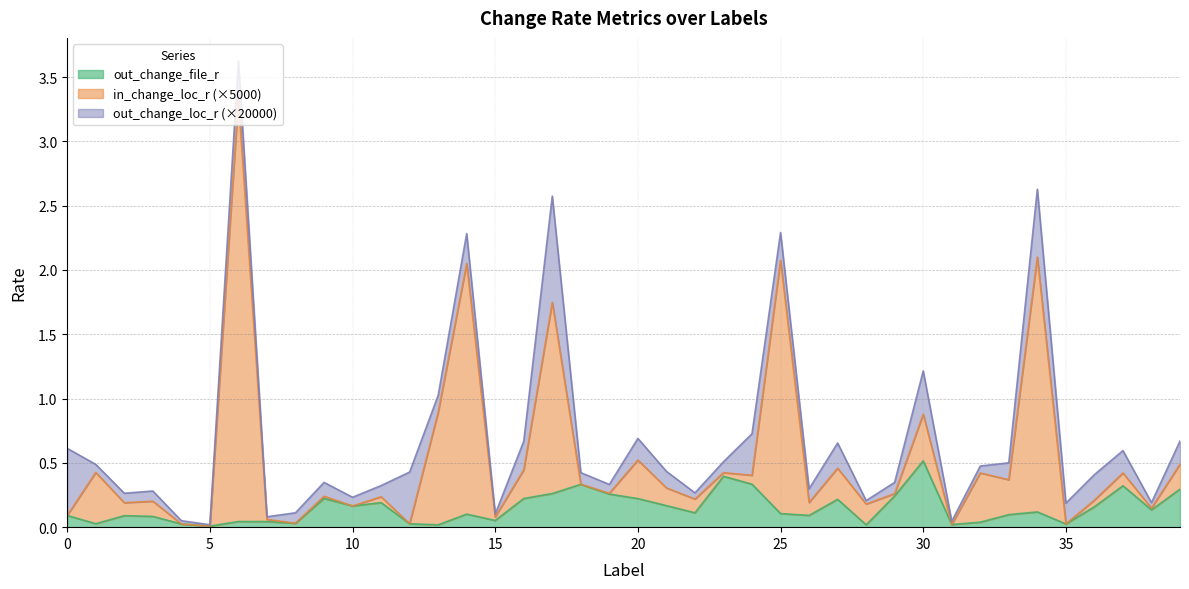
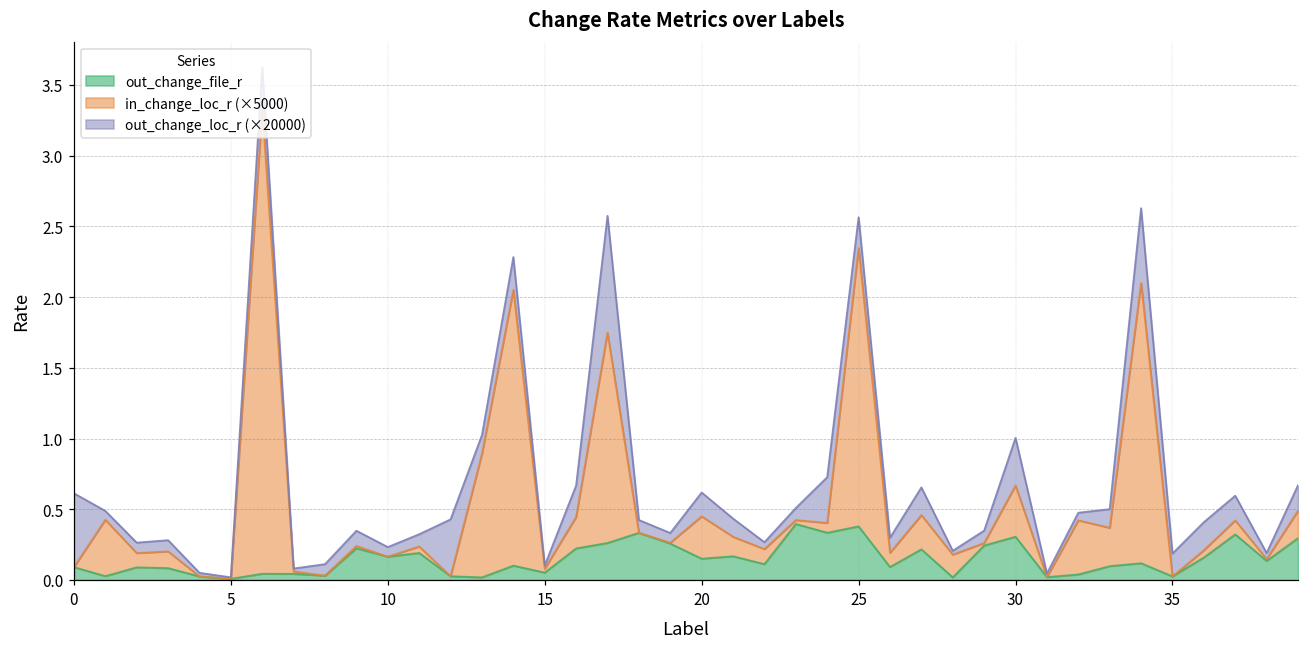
out_change_file_r, 20: 0.22 -> 0.15
out_change_file_r, 25: 0.11 -> 0.38
out_change_file_r, 30: 0.52 -> 0.31
